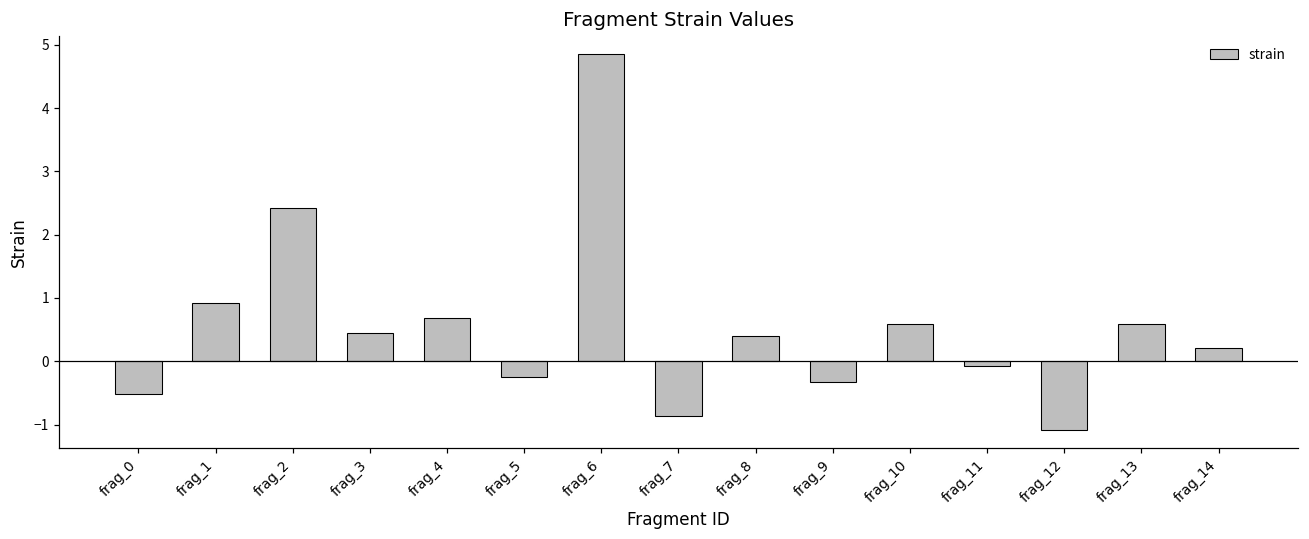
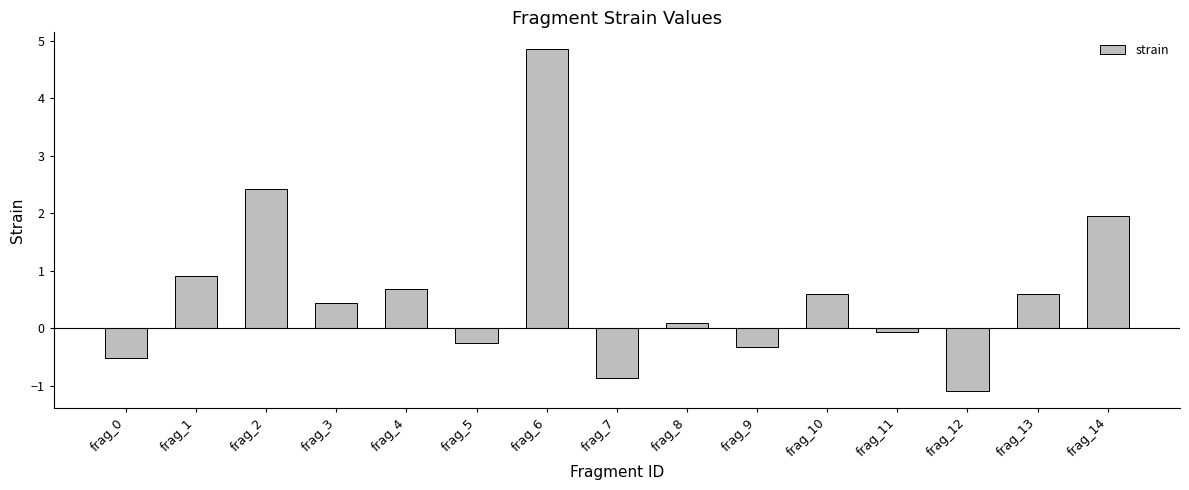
frag_8: 0.4 -> 0.1
frag_14: 0.2 -> 2.0
